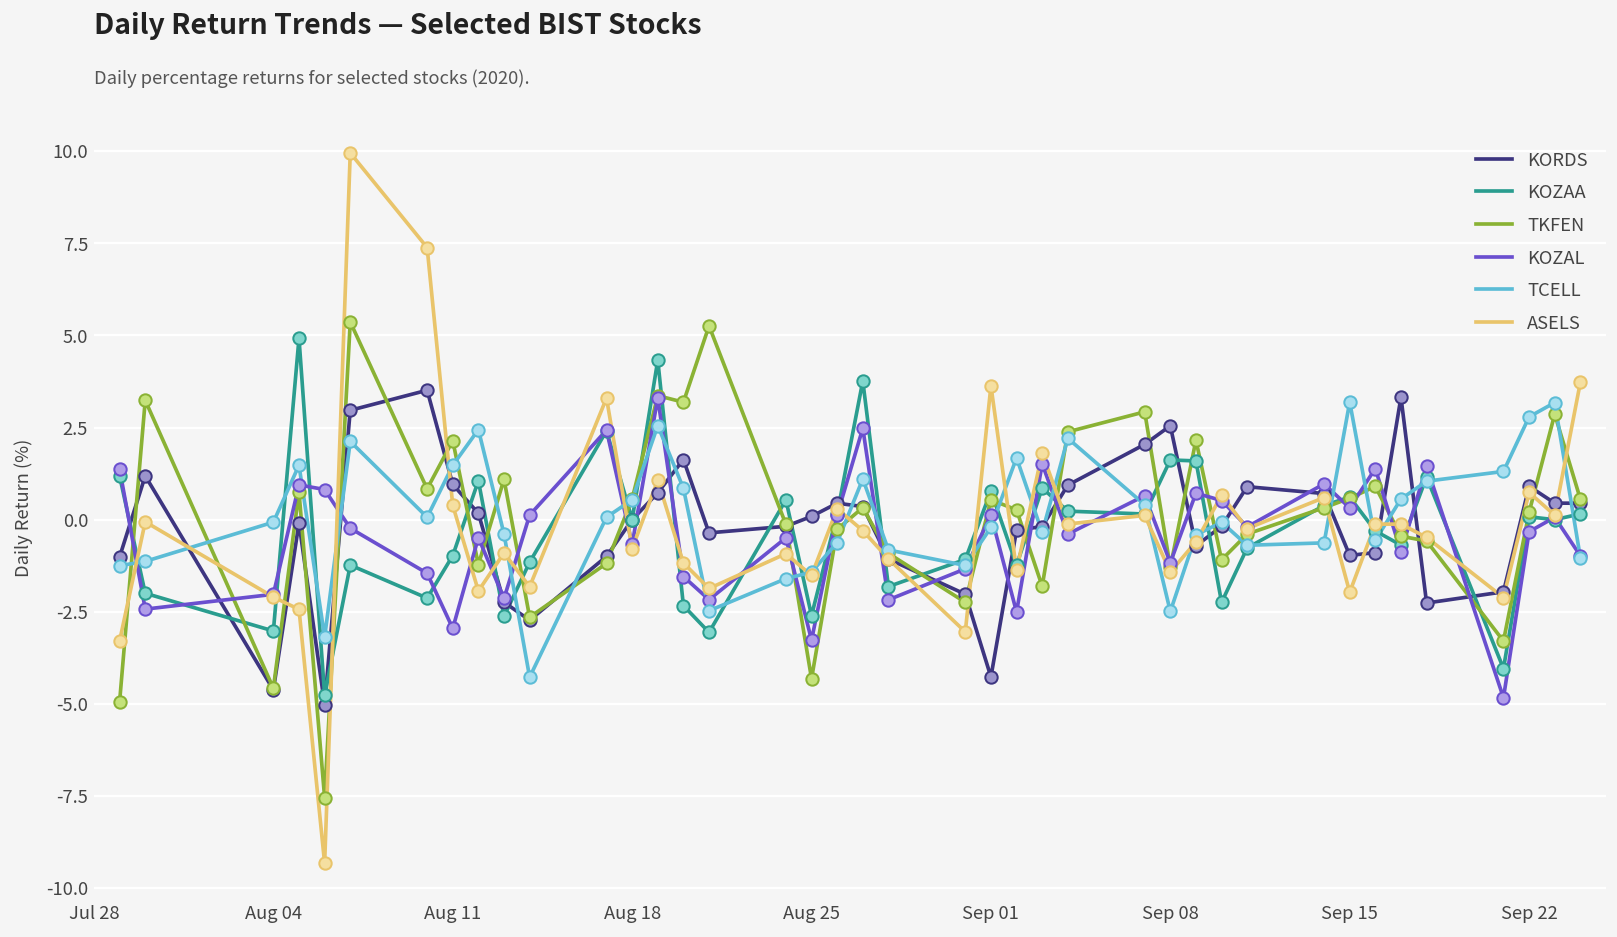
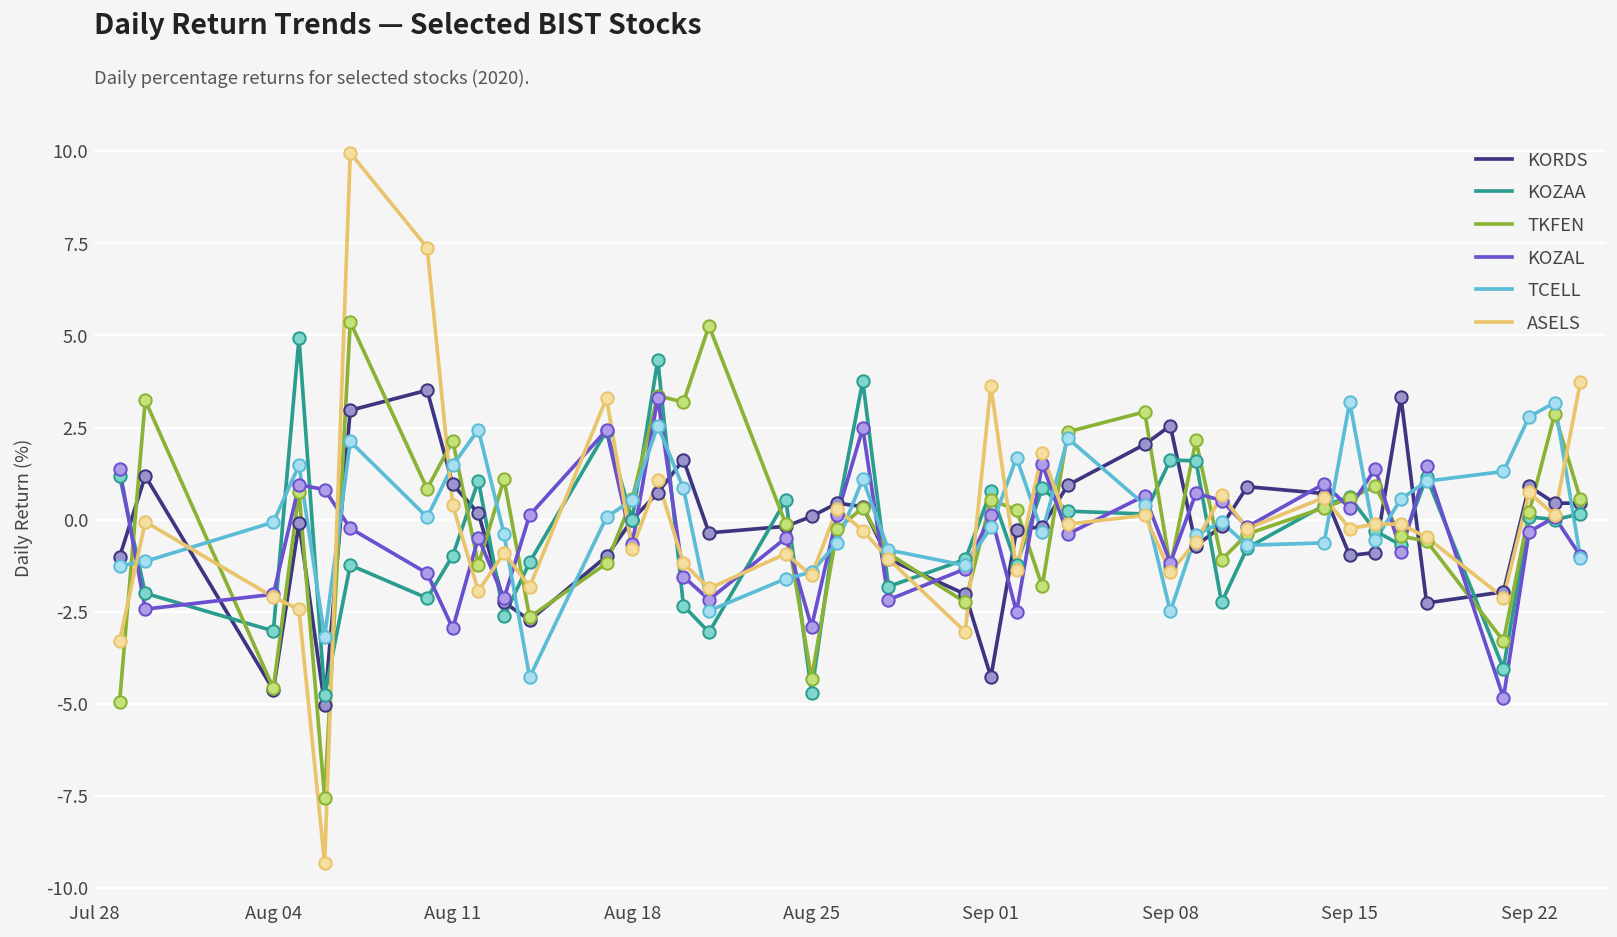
KOZAA, Aug 25: -2.6 -> -4.7
KOZAL, Aug 25: -3.3 -> -2.9
ASELS, Sep 15: -2.0 -> -0.2
